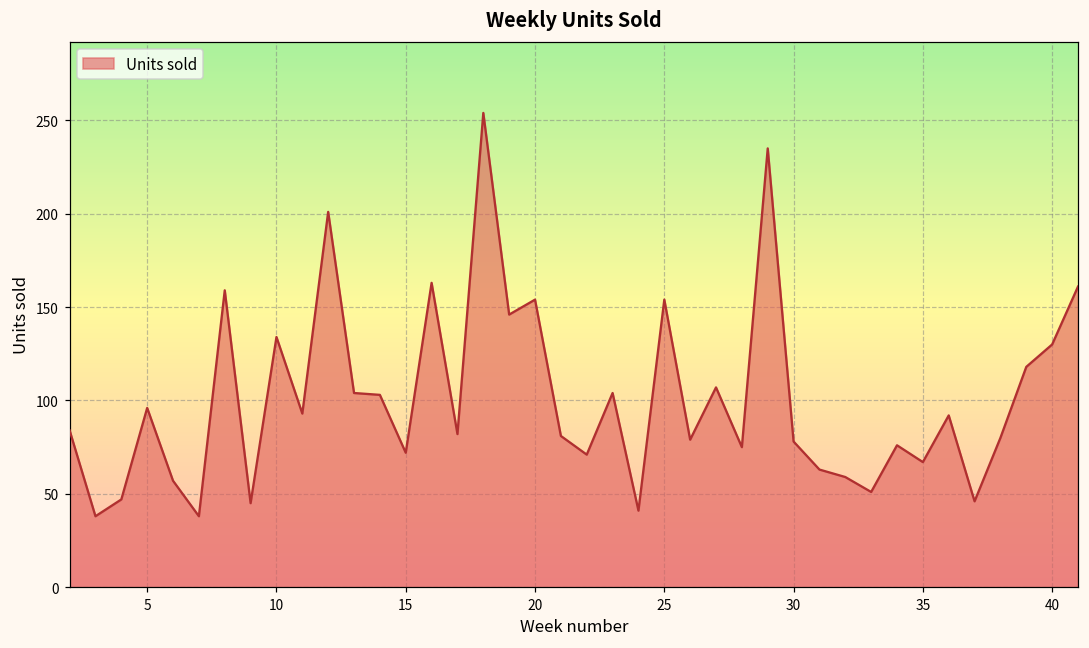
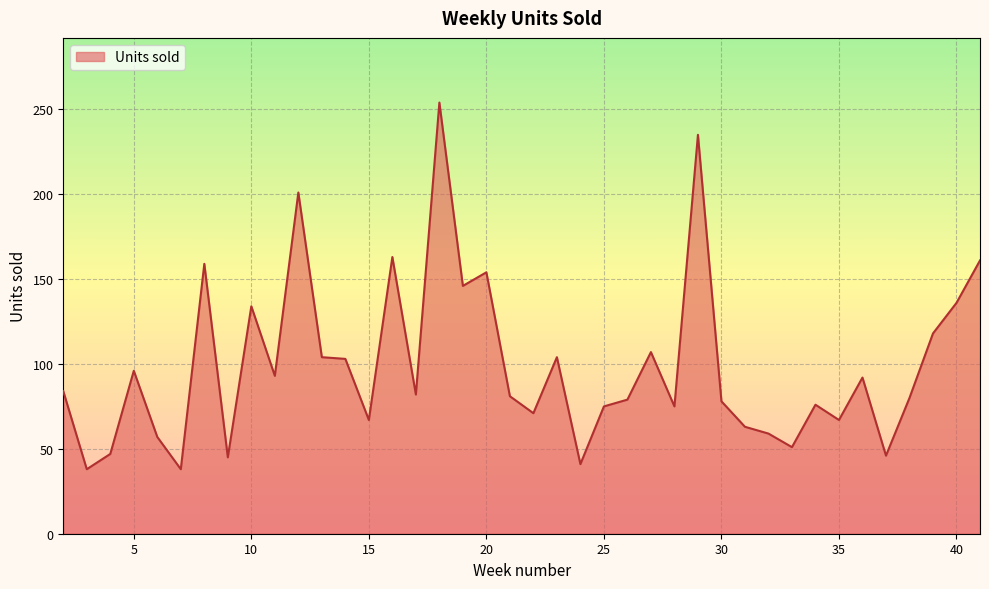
15: 72 -> 67
25: 154 -> 75
40: 130 -> 136
